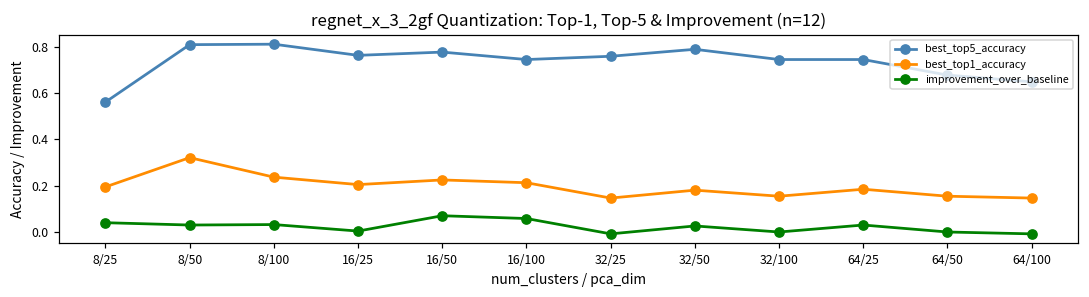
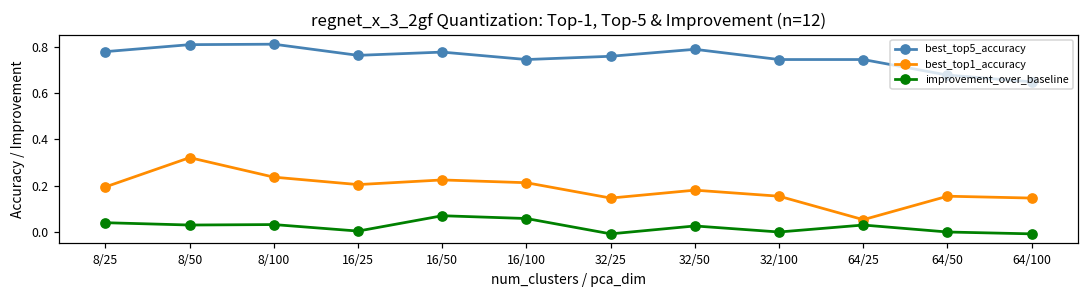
best_top5_accuracy, 8/25: 0.56 -> 0.78
best_top1_accuracy, 64/25: 0.19 -> 0.06
